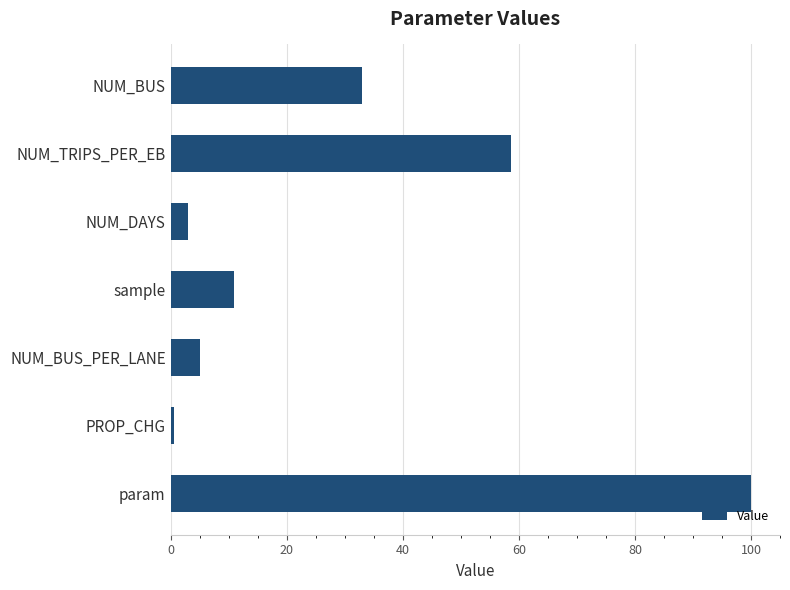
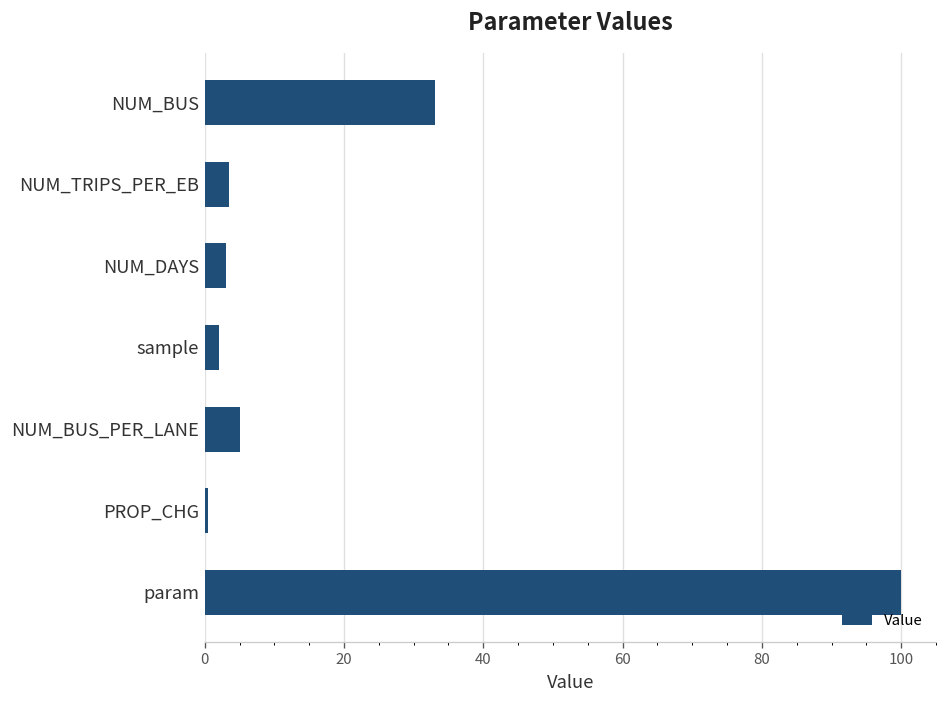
NUM_TRIPS_PER_EB: 59 -> 4
sample: 11 -> 2
